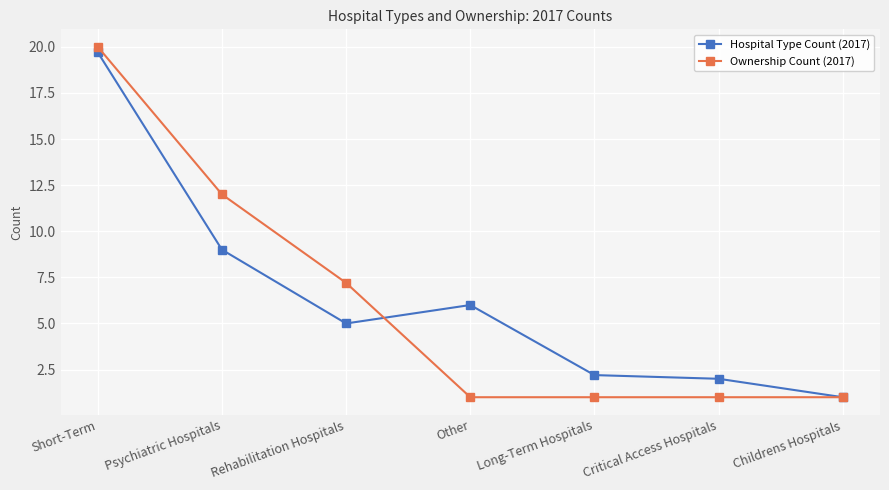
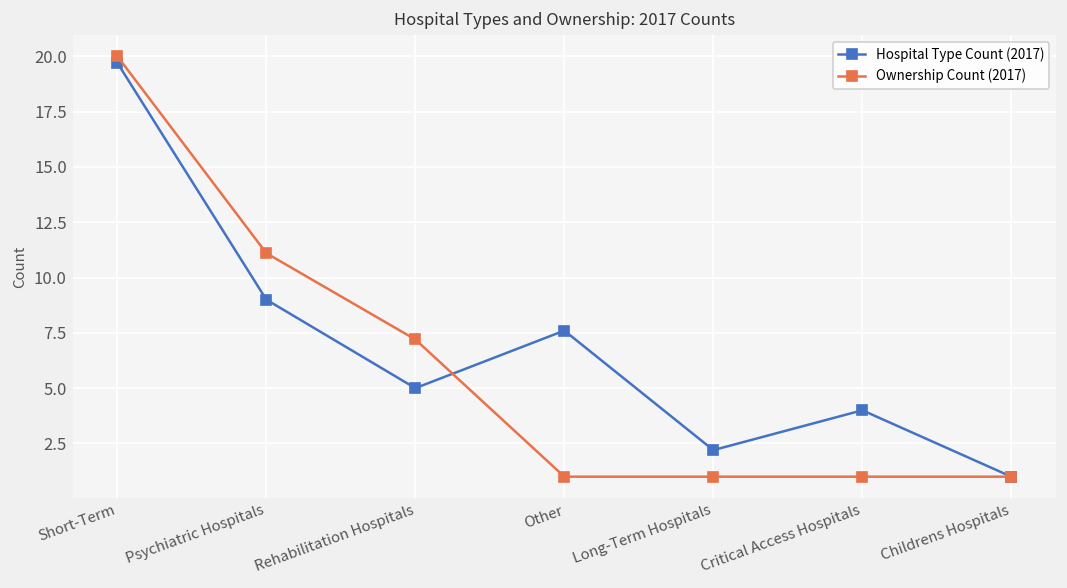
Ownership Count (2017), Psychiatric Hospitals: 12.0 -> 11.1
Hospital Type Count (2017), Other: 6.0 -> 7.6
Hospital Type Count (2017), Critical Access Hospitals: 2 -> 4
